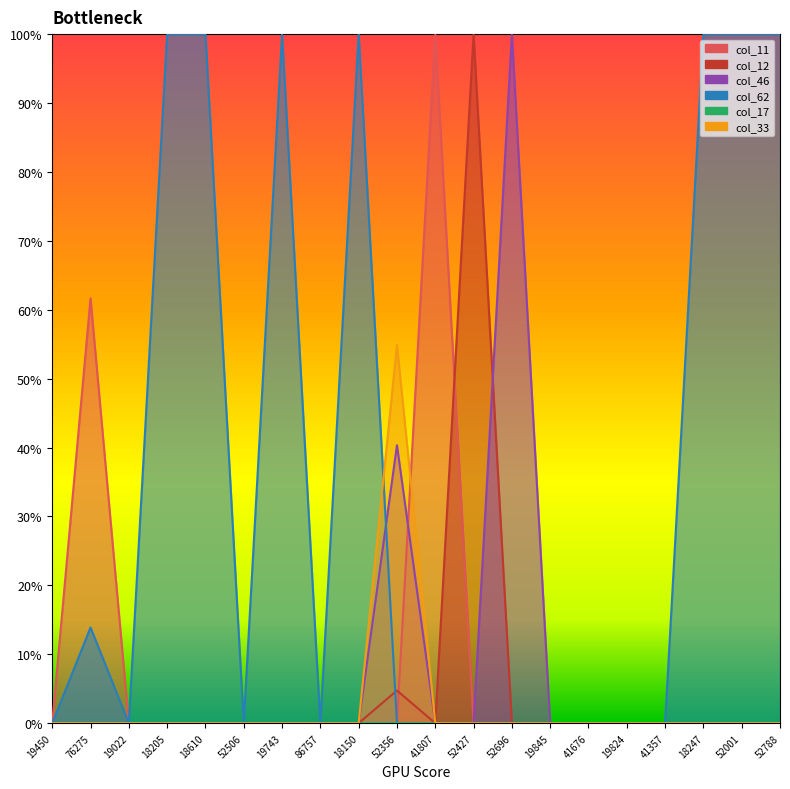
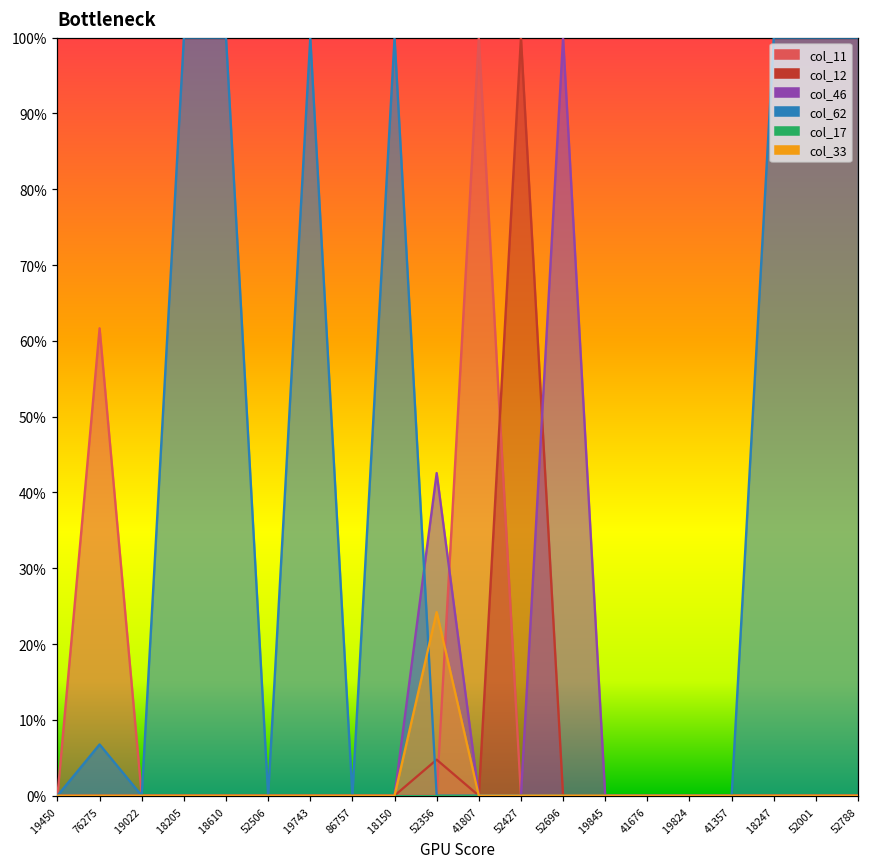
col_62, 76275: 14% -> 7%
col_46, 52356: 40% -> 43%
col_33, 52356: 55% -> 24%
